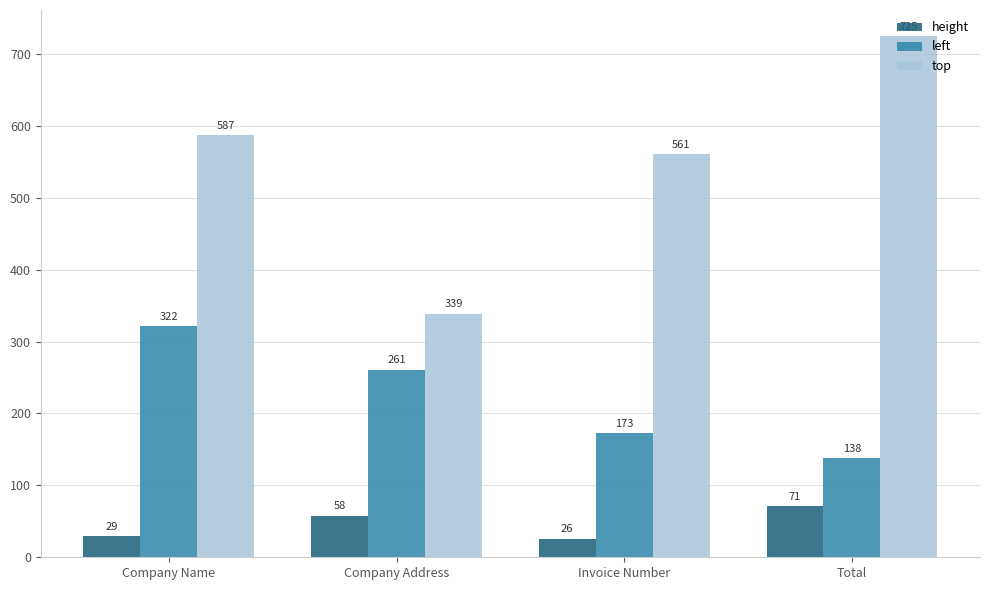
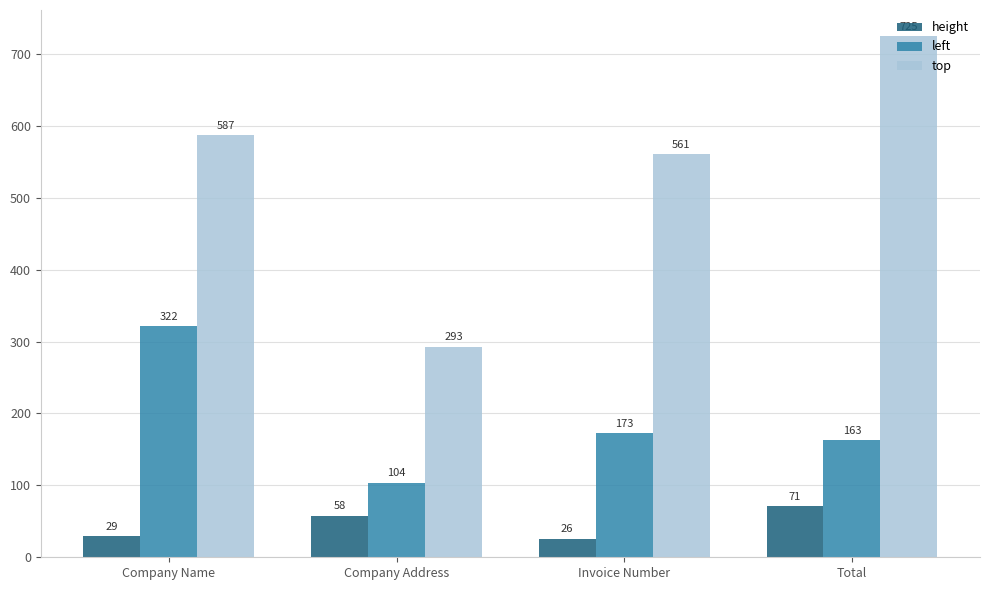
left, Company Address: 261 -> 104
top, Company Address: 339 -> 293
left, Total: 138 -> 163
